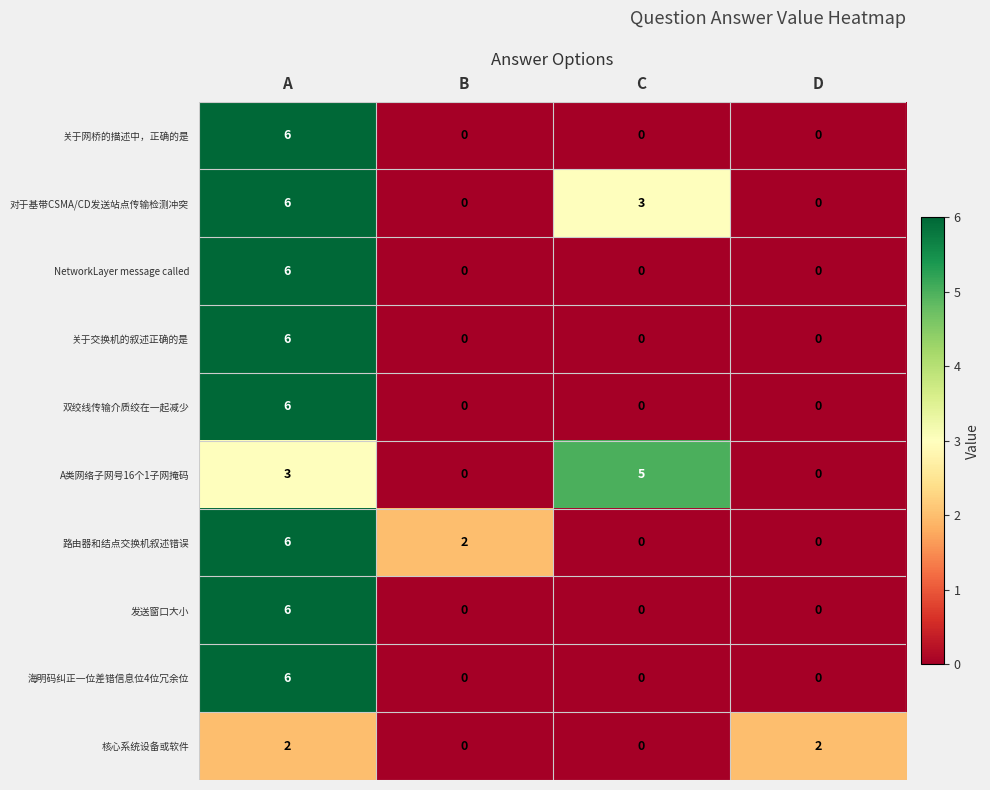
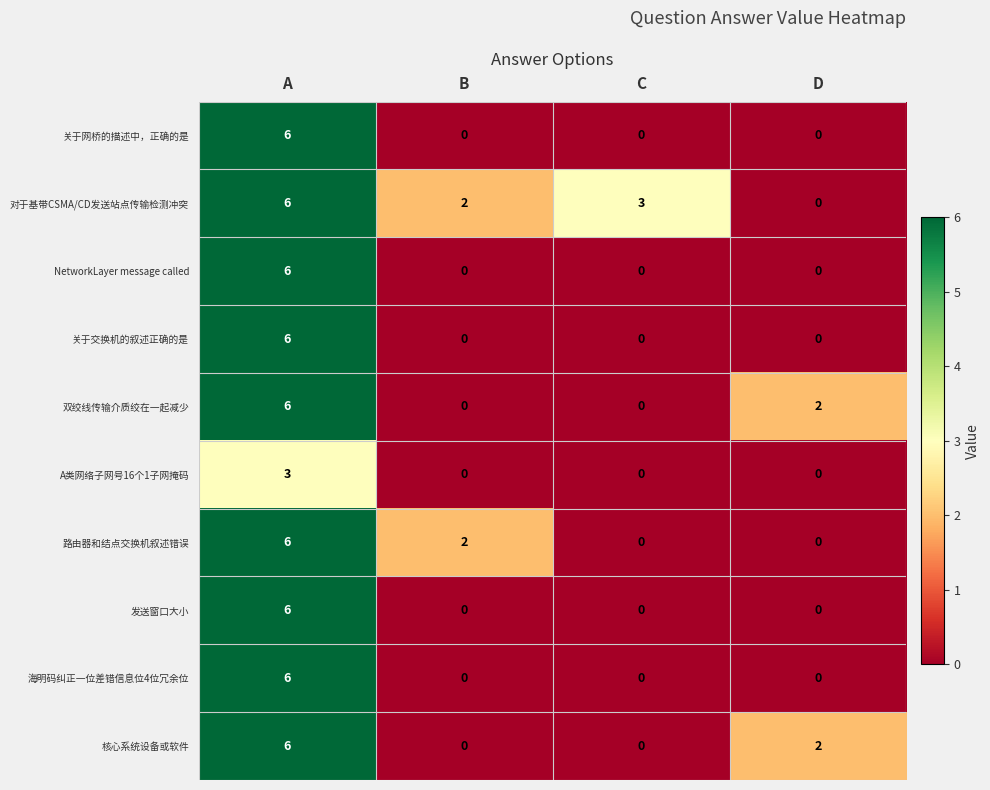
对于基带CSMA/CD发送站点传输检测冲突, B: 0 -> 2
双绞线传输介质绞在一起减少, D: 0 -> 2
A类网络子网号16个1子网掩码, C: 5 -> 0
核心系统设备或软件, A: 2 -> 6
